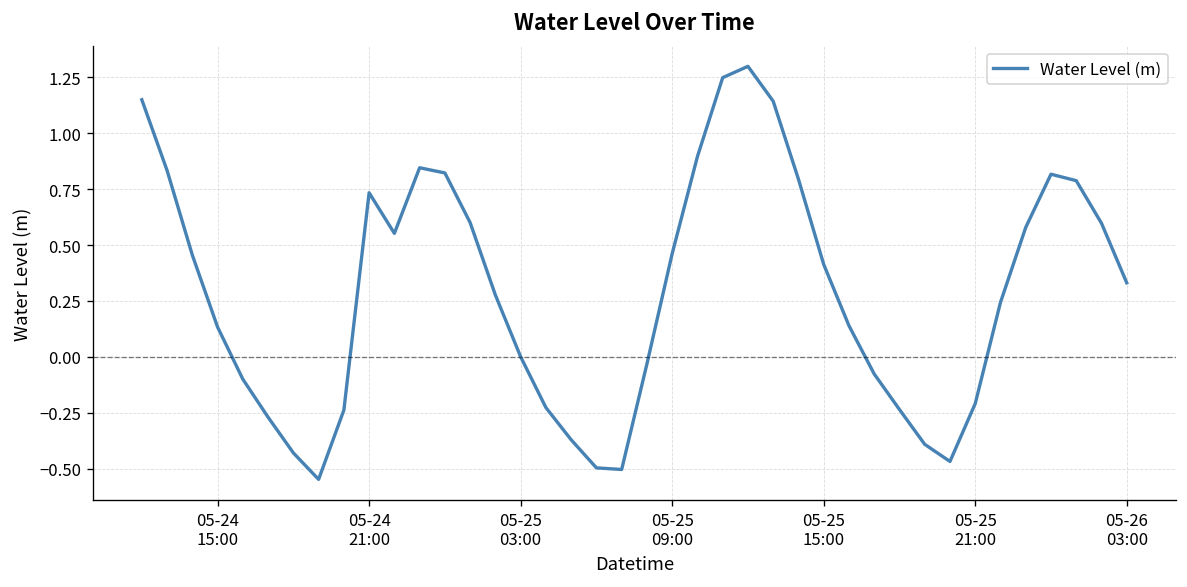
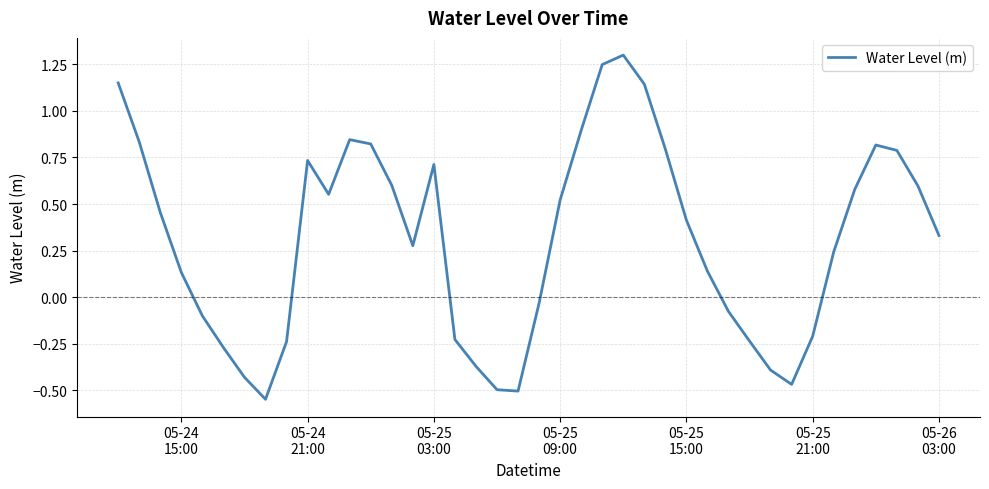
05-25 03:00: 0.00 -> 0.71
05-25 09:00: 0.46 -> 0.52
